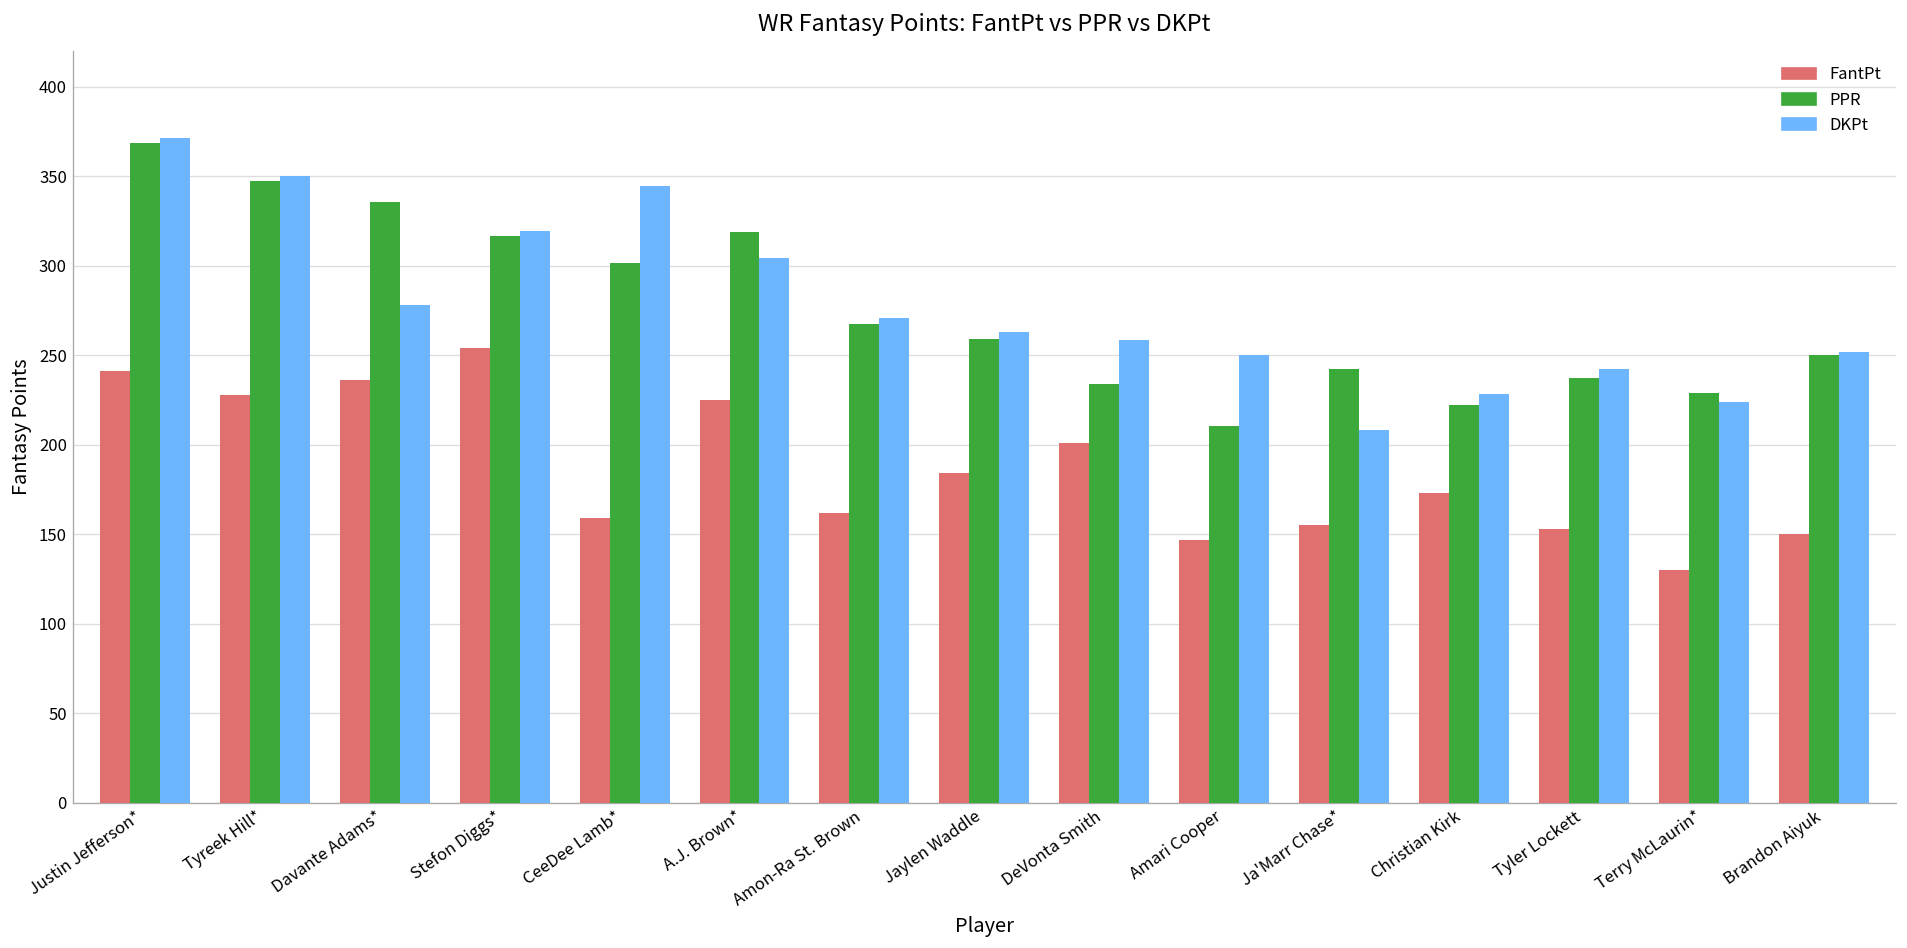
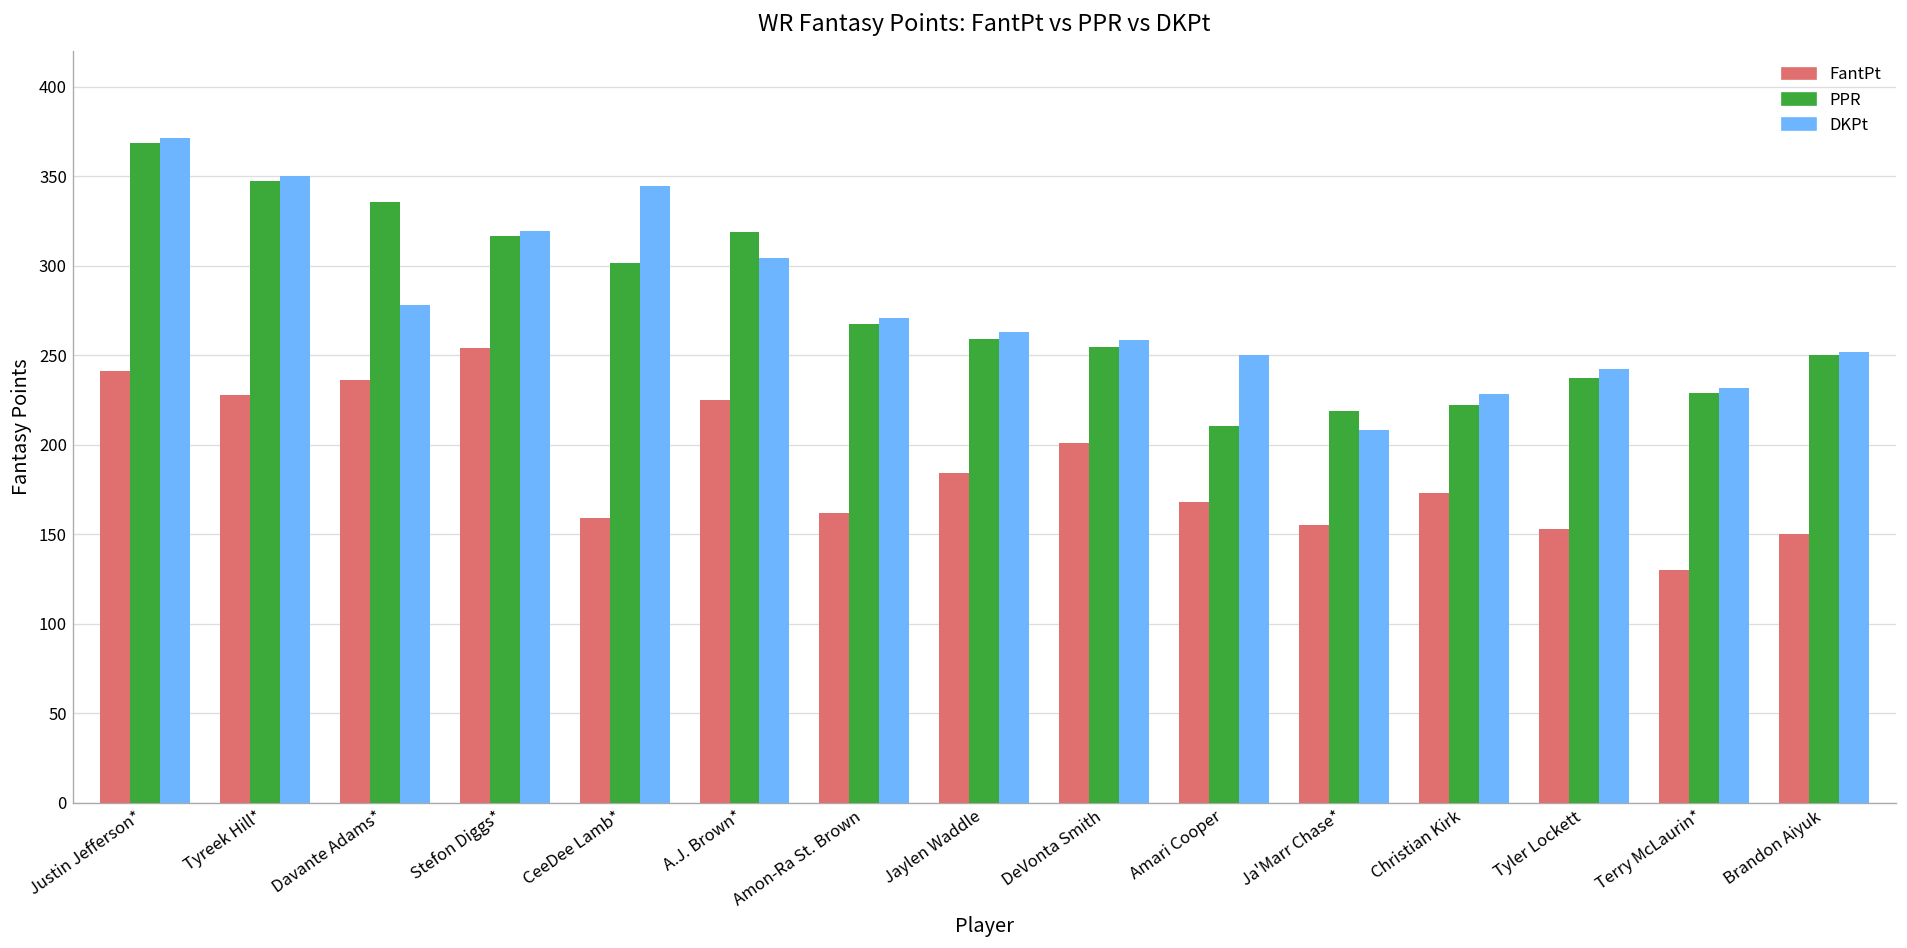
PPR, DeVonta Smith: 234 -> 255
FantPt, Amari Cooper: 147 -> 168
PPR, Ja'Marr Chase*: 242 -> 219
DKPt, Terry McLaurin*: 224 -> 232
